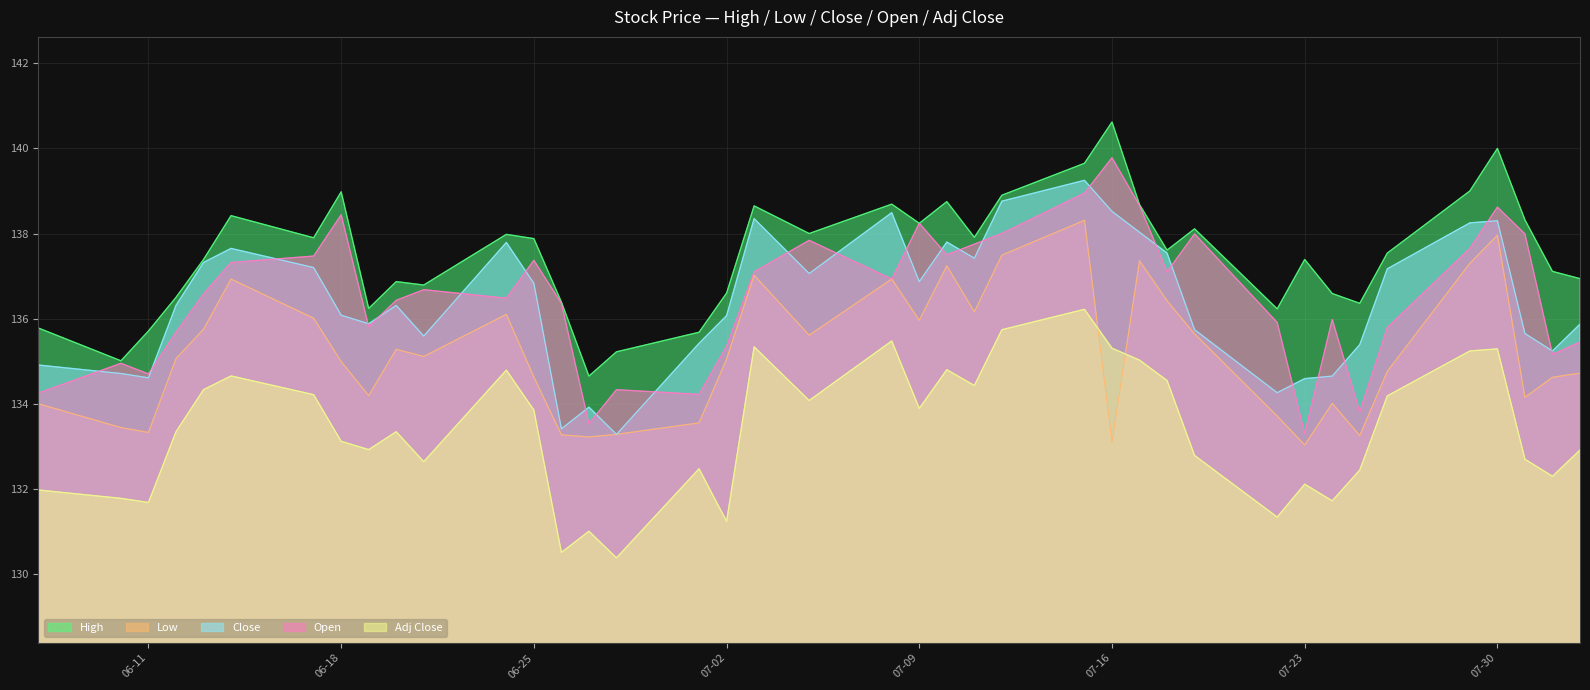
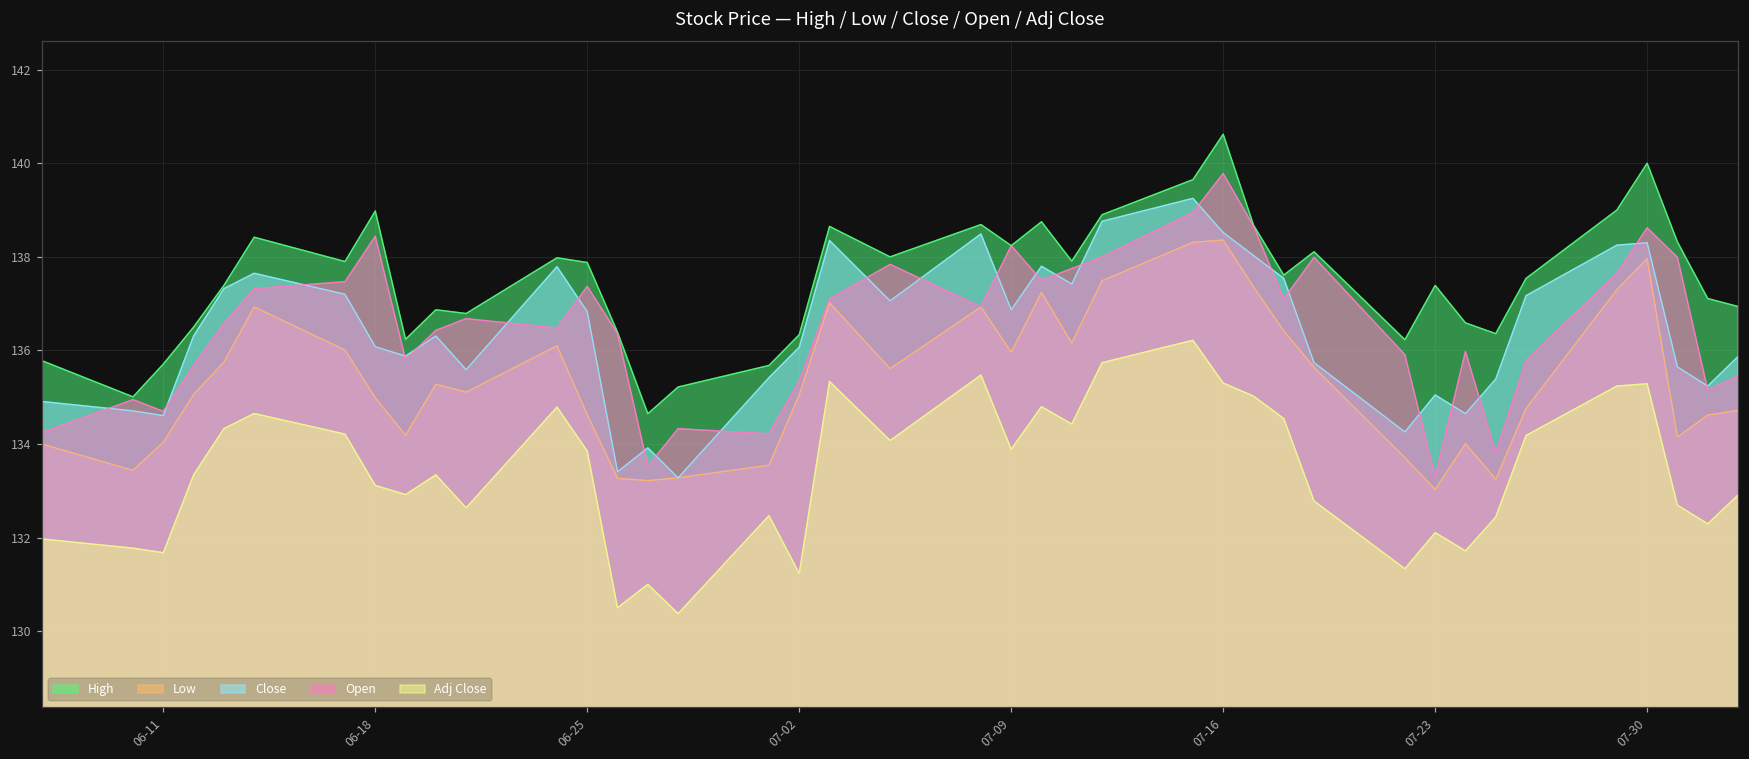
Low, 06-11: 133.3 -> 134.0
High, 07-02: 136.6 -> 136.3
Low, 07-16: 133.1 -> 138.4
Close, 07-23: 134.6 -> 135.1
